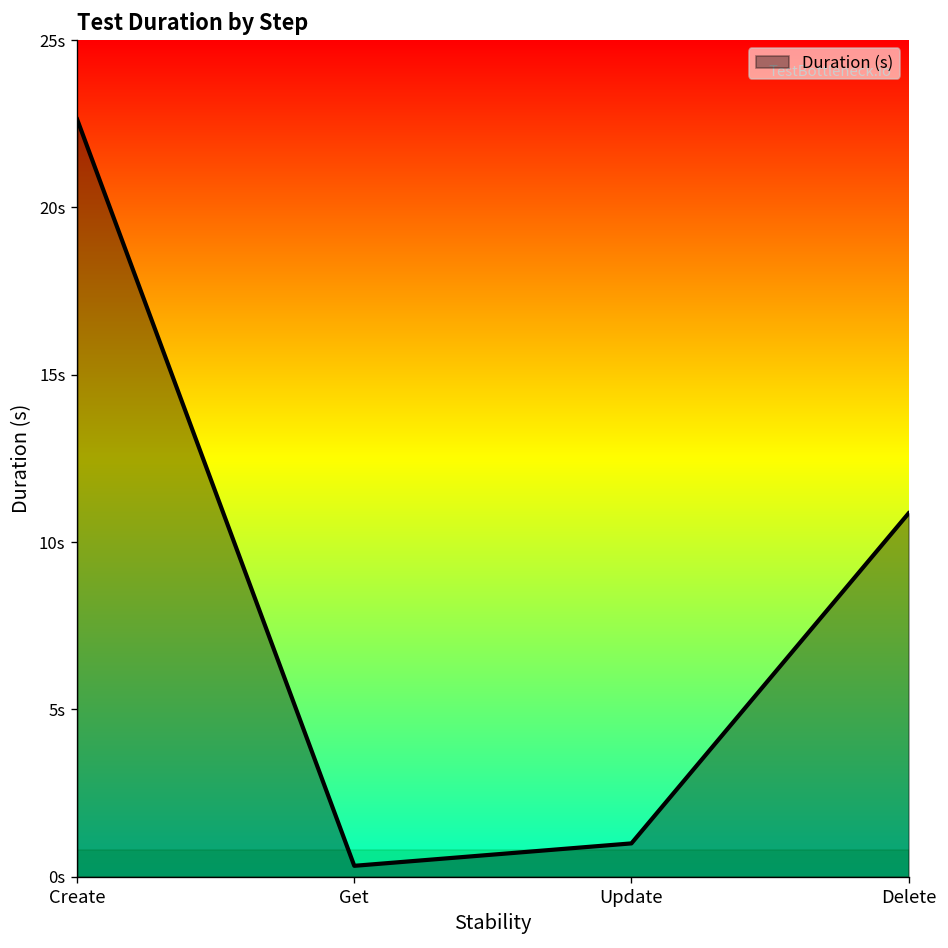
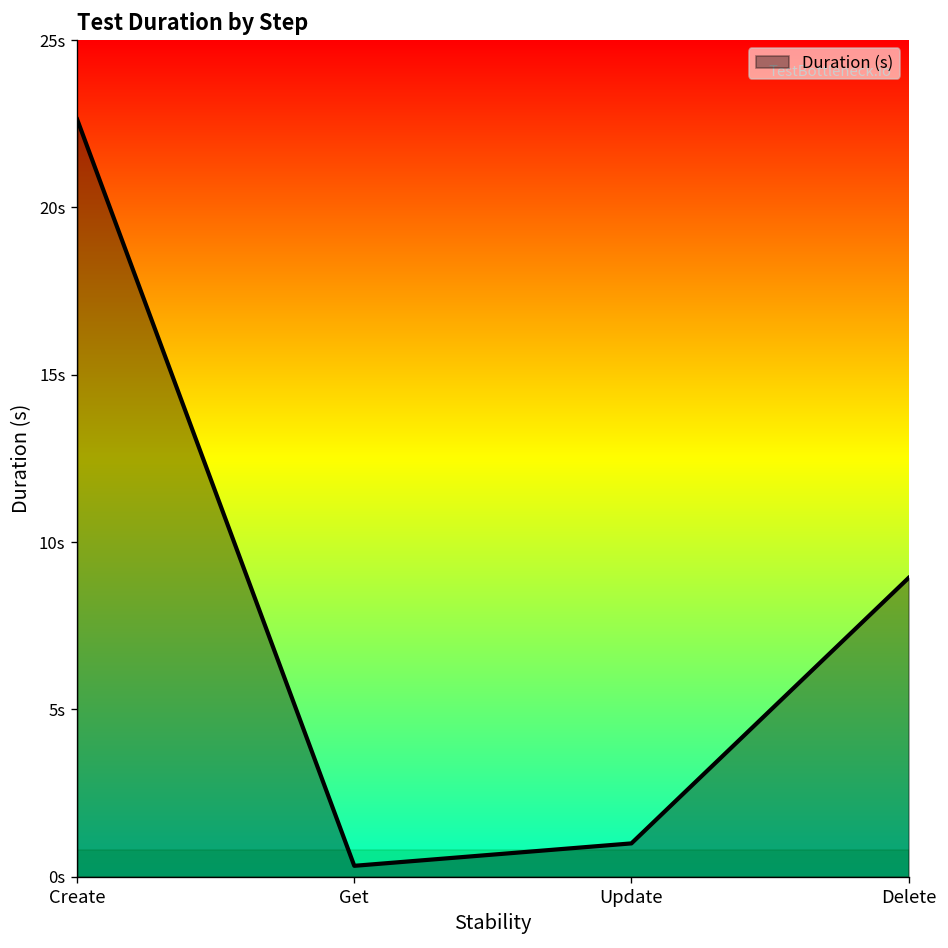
Delete: 10.9s -> 8.9s
